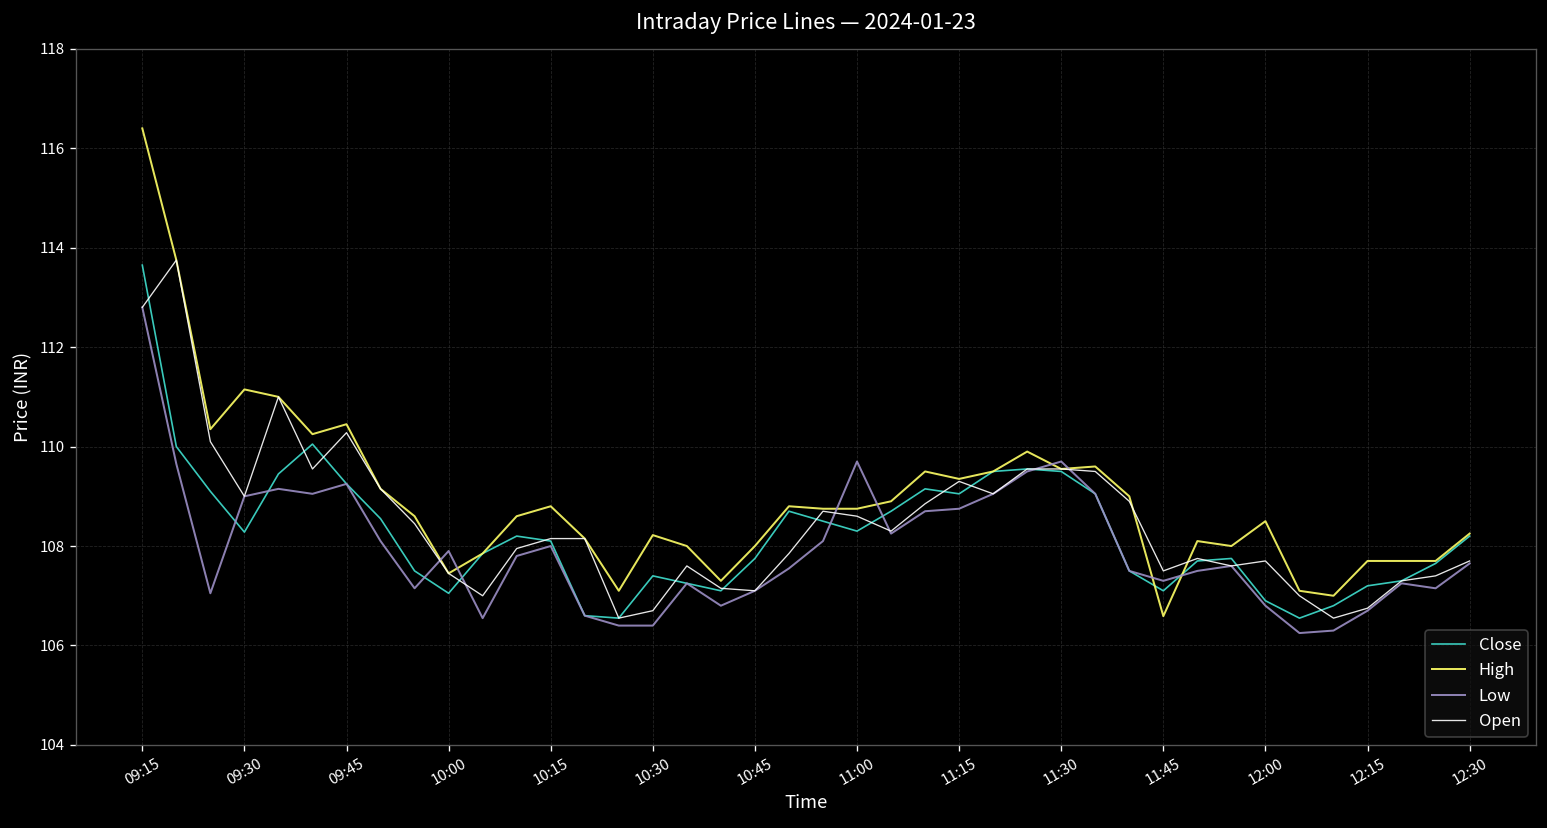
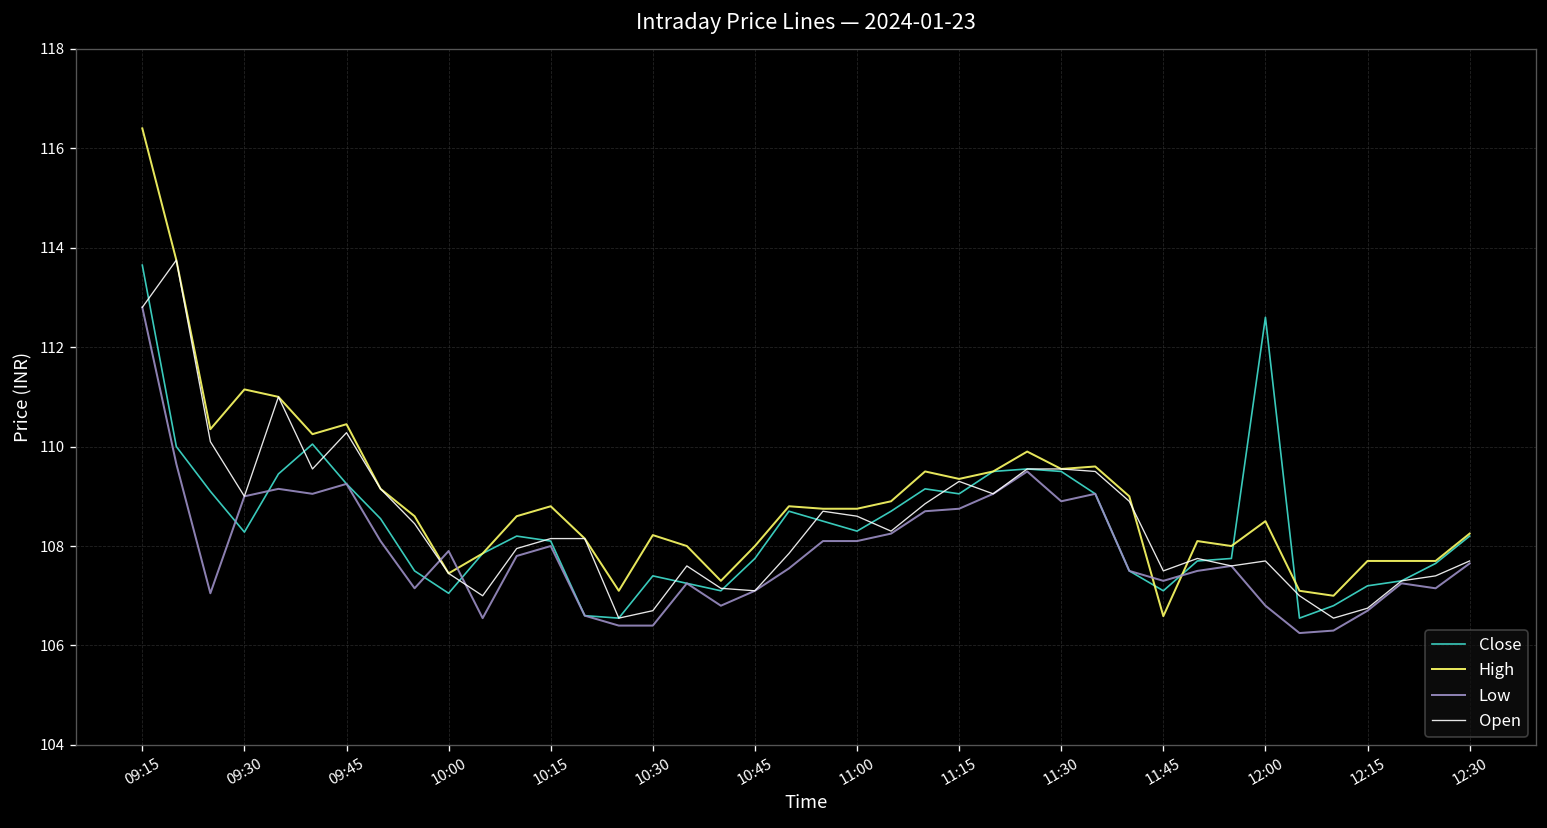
Low, 11:00: 109.7 -> 108.1
Low, 11:30: 109.7 -> 108.9
Close, 12:00: 106.9 -> 112.6
